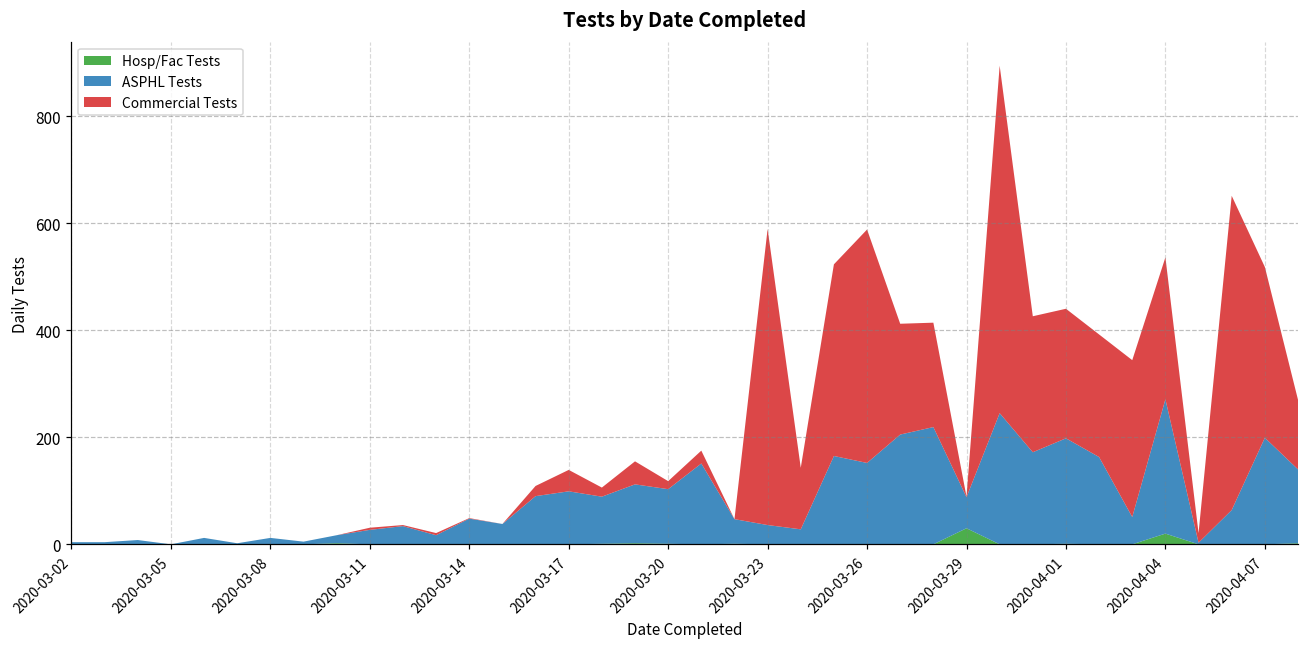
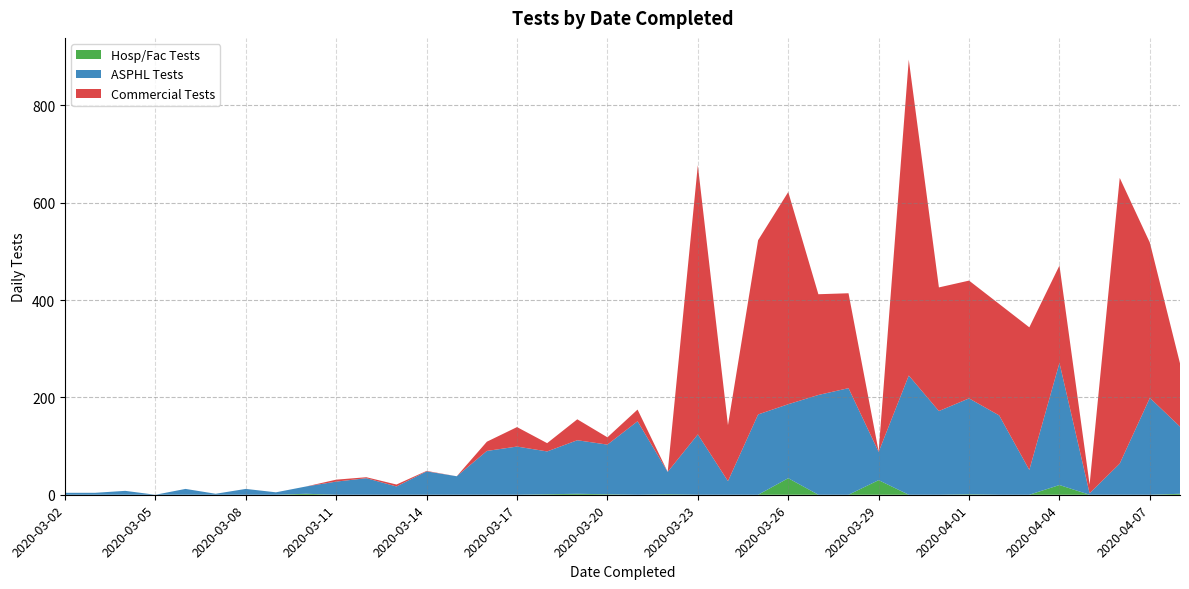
ASPHL Tests, 2020-03-23: 40 -> 120
Hosp/Fac Tests, 2020-03-26: 0 -> 30
Commercial Tests, 2020-04-04: 270 -> 200
